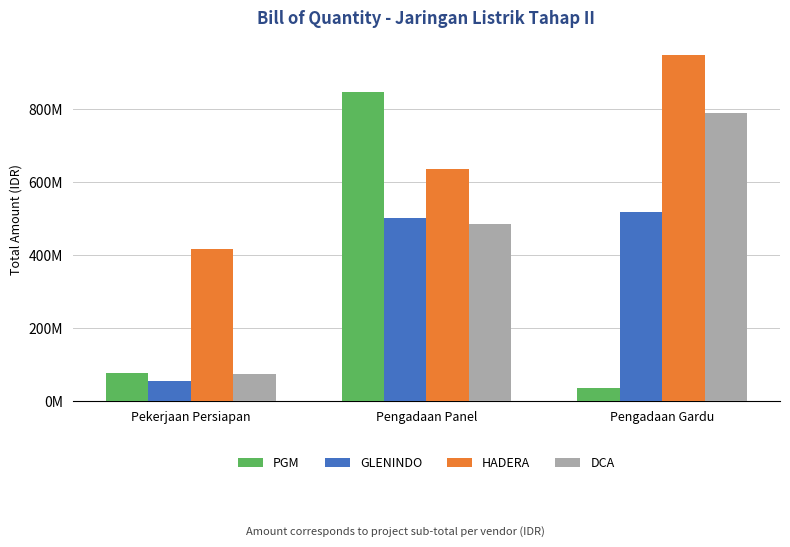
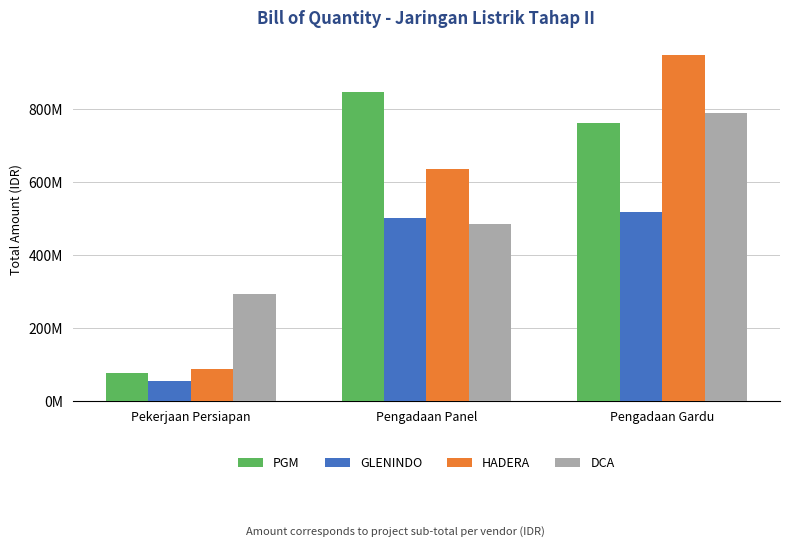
HADERA, Pekerjaan Persiapan: 420000000 -> 90000000
DCA, Pekerjaan Persiapan: 80000000 -> 290000000
PGM, Pengadaan Gardu: 40000000 -> 760000000
